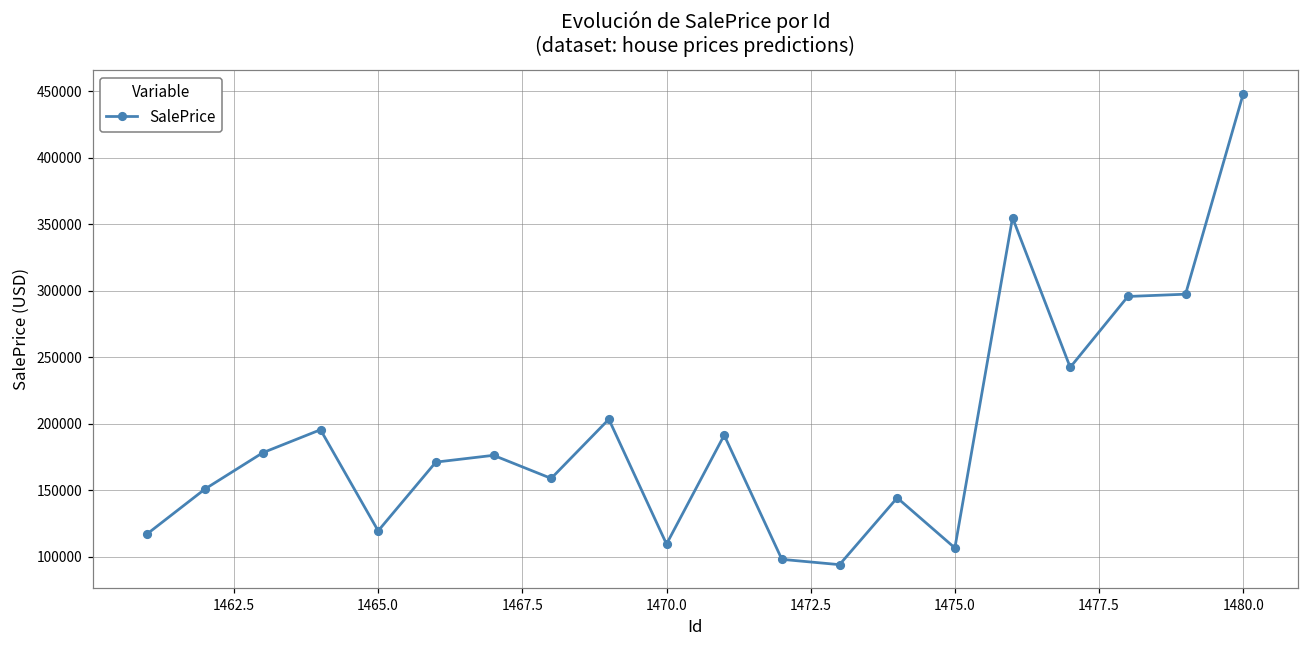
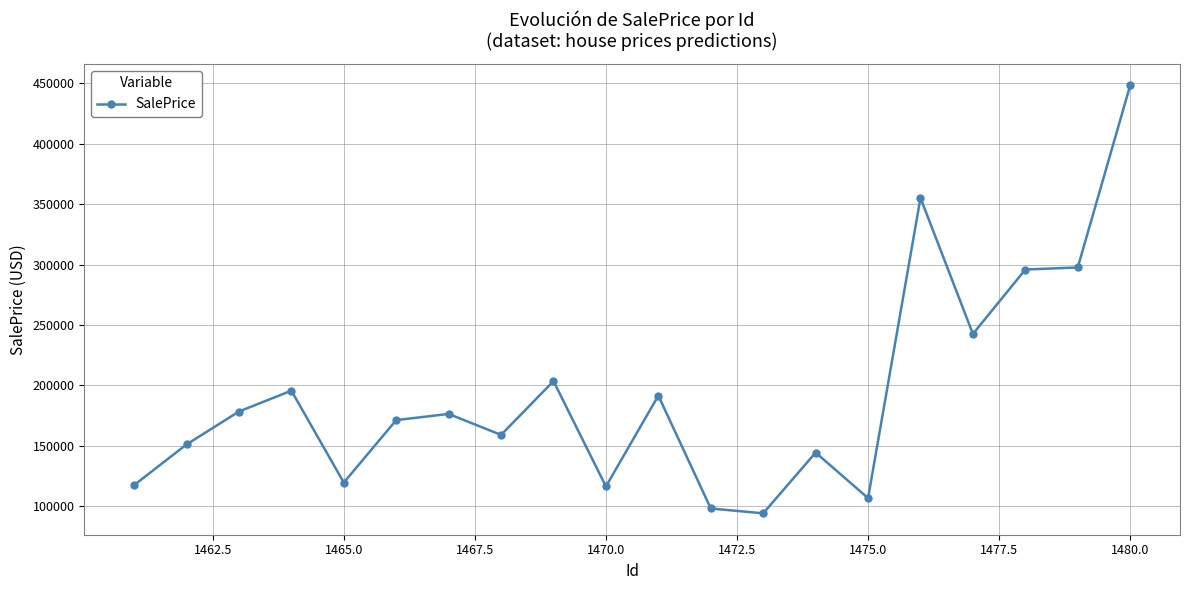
1470.0: 110000 -> 116000
